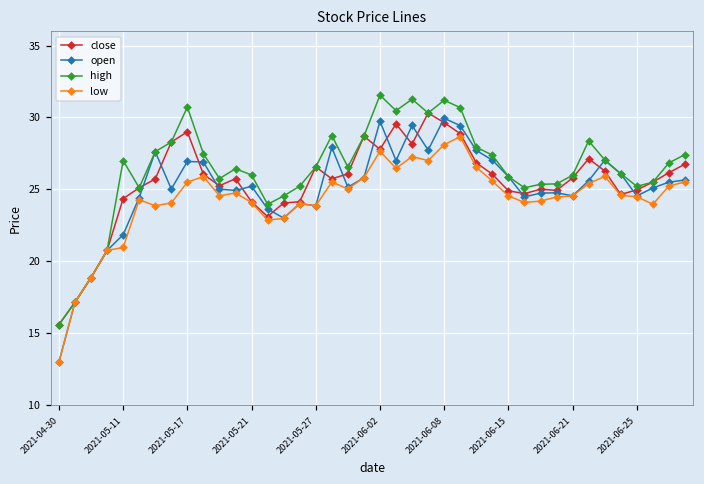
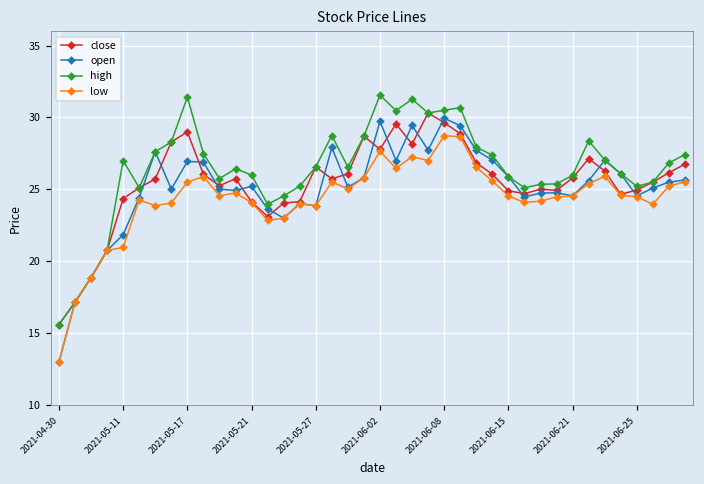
high, 2021-05-17: 30.7 -> 31.4
high, 2021-06-08: 31.2 -> 30.5
low, 2021-06-08: 28.1 -> 28.7
